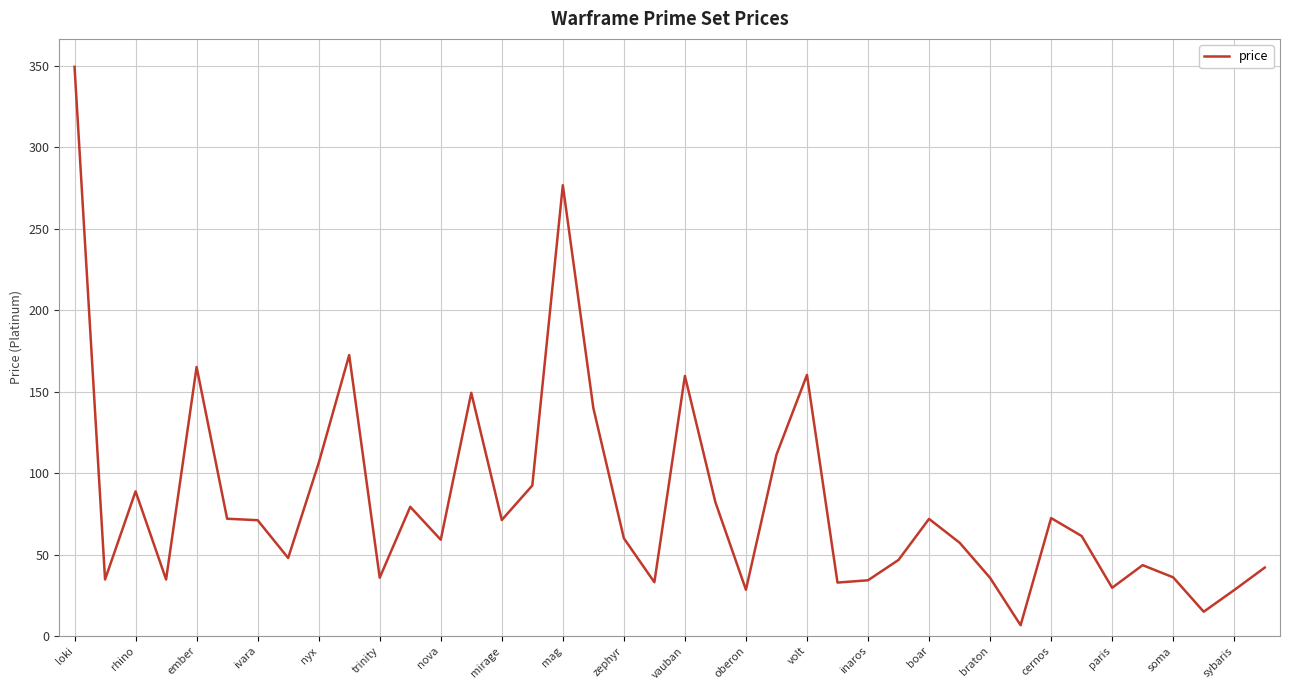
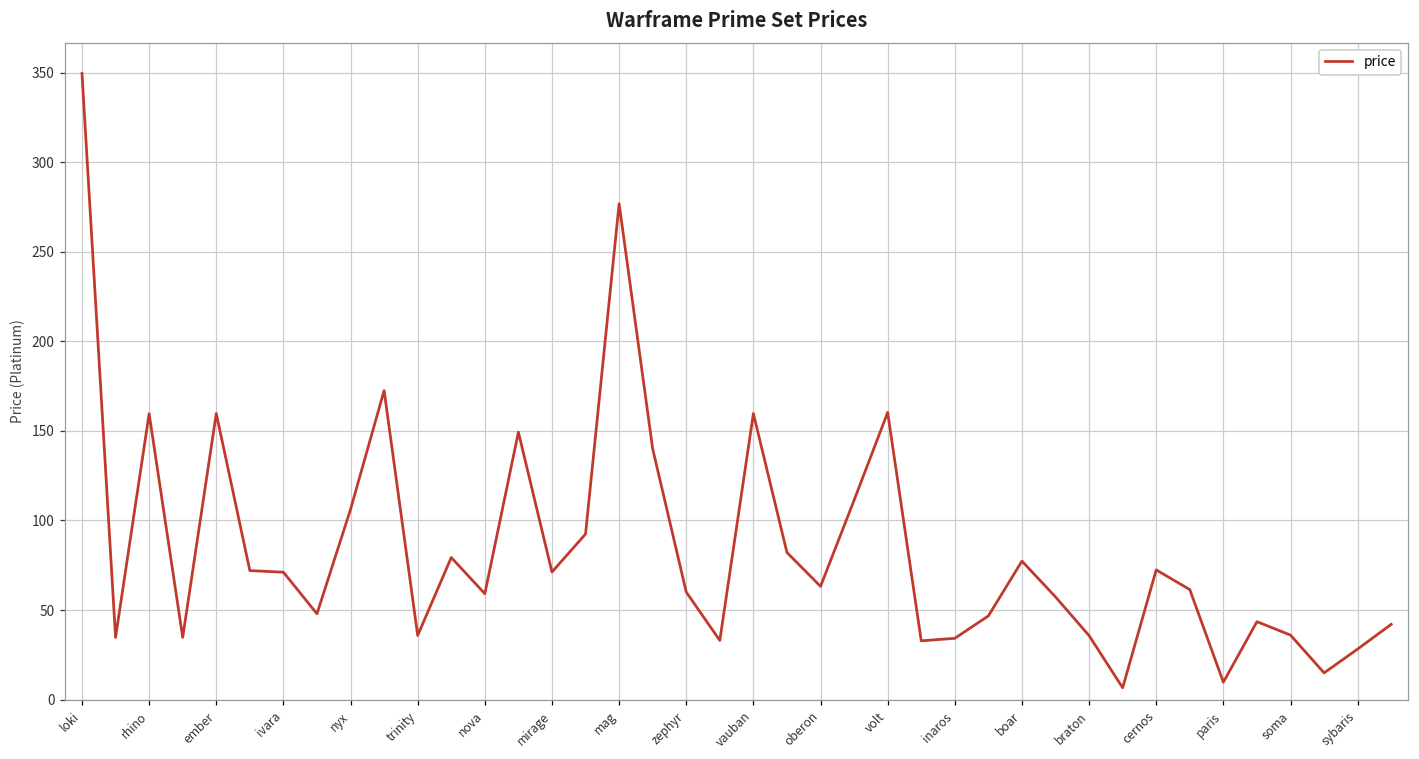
rhino: 89 -> 160
ember: 165 -> 160
oberon: 28 -> 63
boar: 72 -> 77
paris: 30 -> 10
